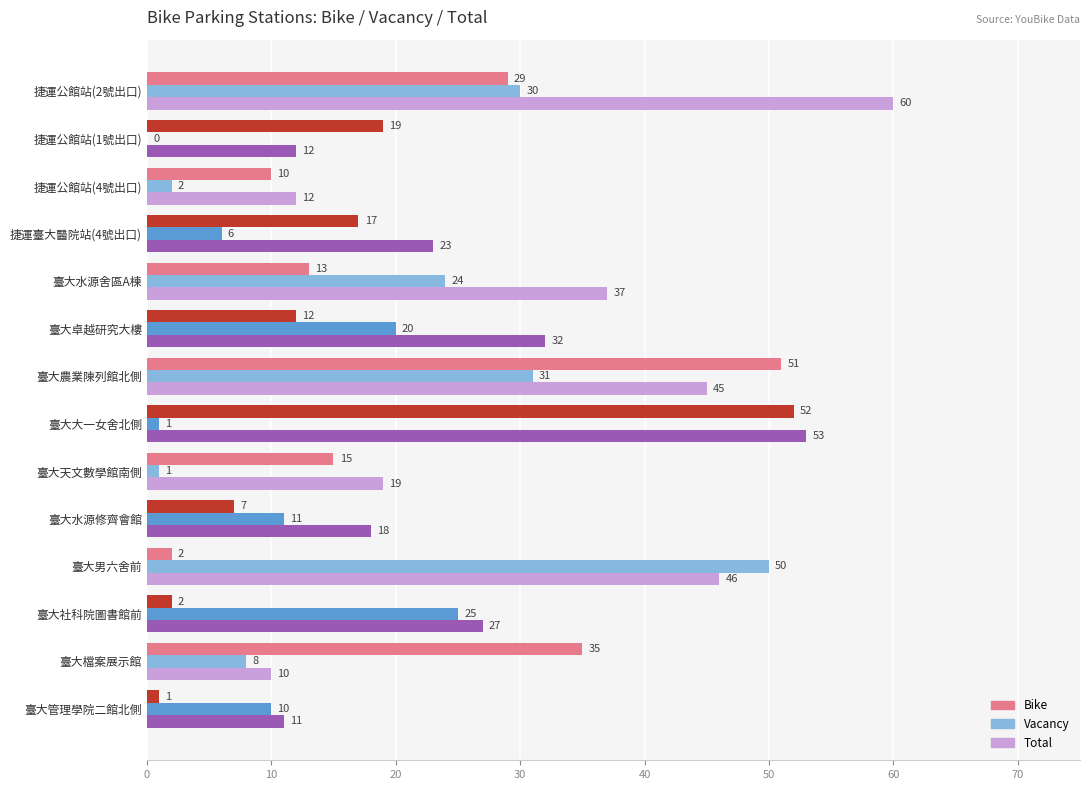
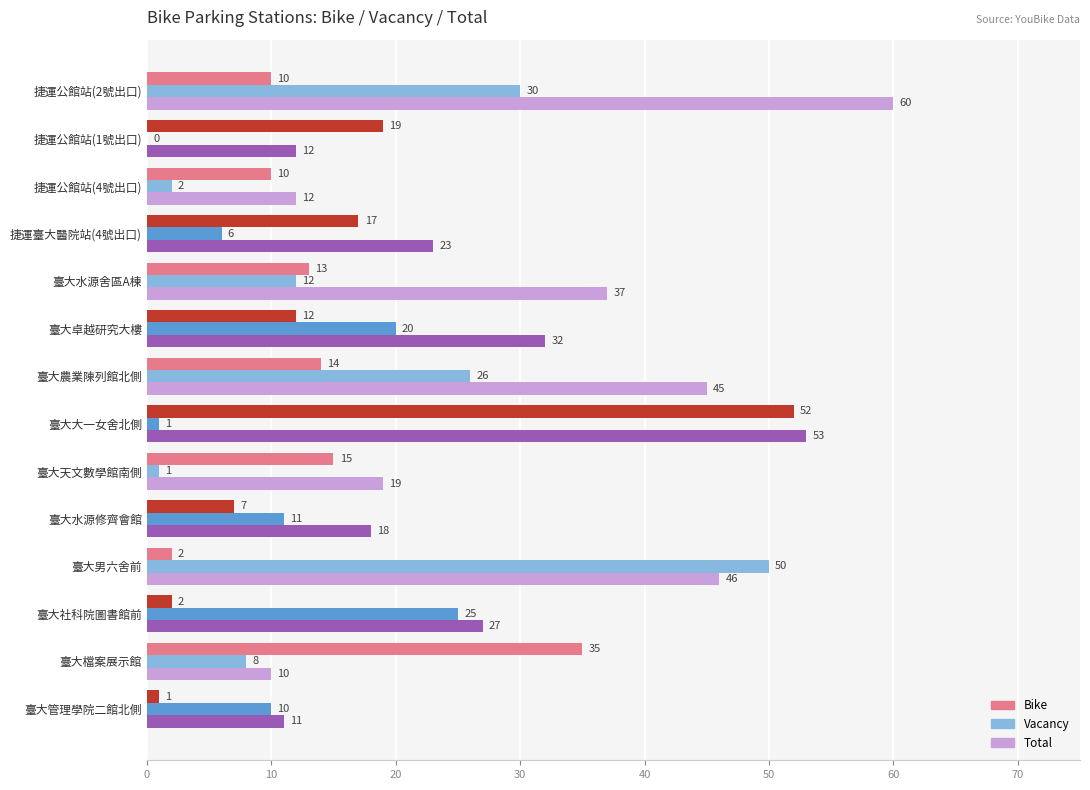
Bike, 捷運公館站(2號出口): 29 -> 10
Vacancy, 臺大水源舍區A棟: 24 -> 12
Bike, 臺大農業陳列館北側: 51 -> 14
Vacancy, 臺大農業陳列館北側: 31 -> 26
